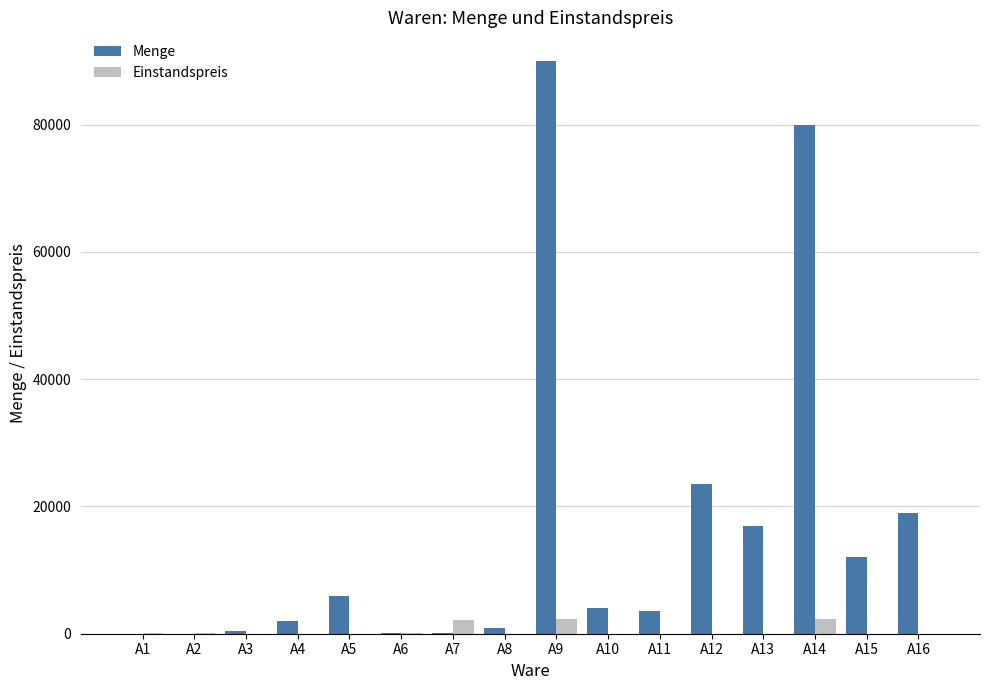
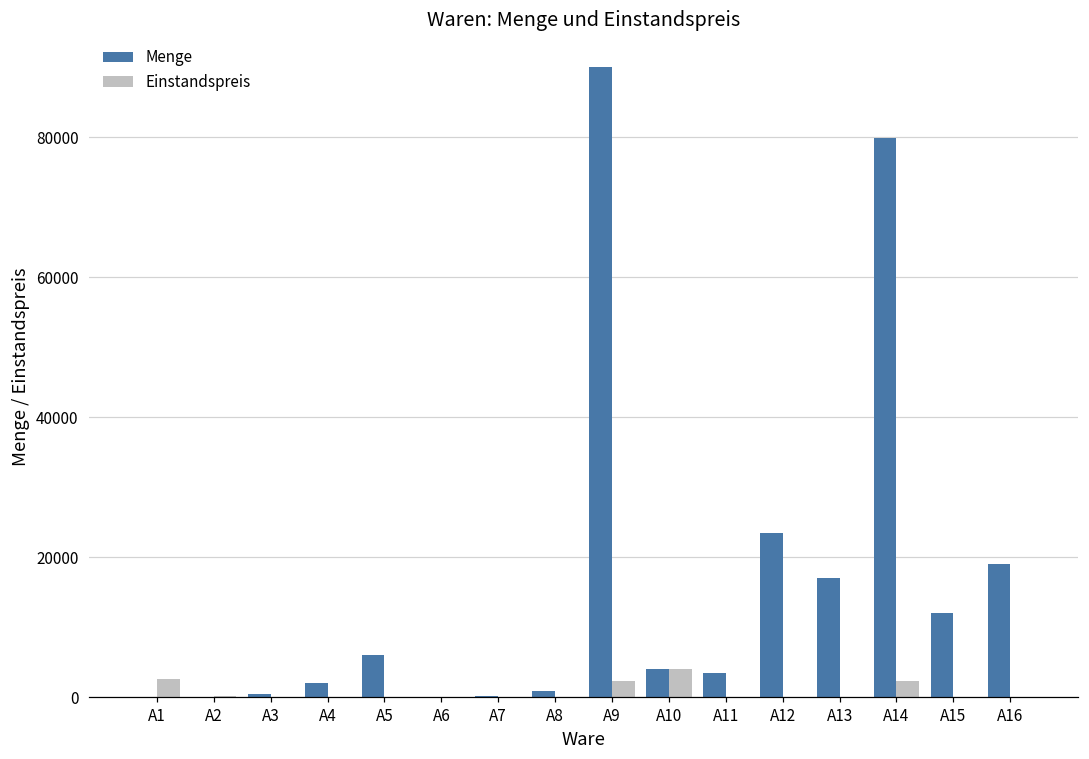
Einstandspreis, A1: 0 -> 3000
Einstandspreis, A7: 2000 -> 0
Einstandspreis, A10: 0 -> 4000
